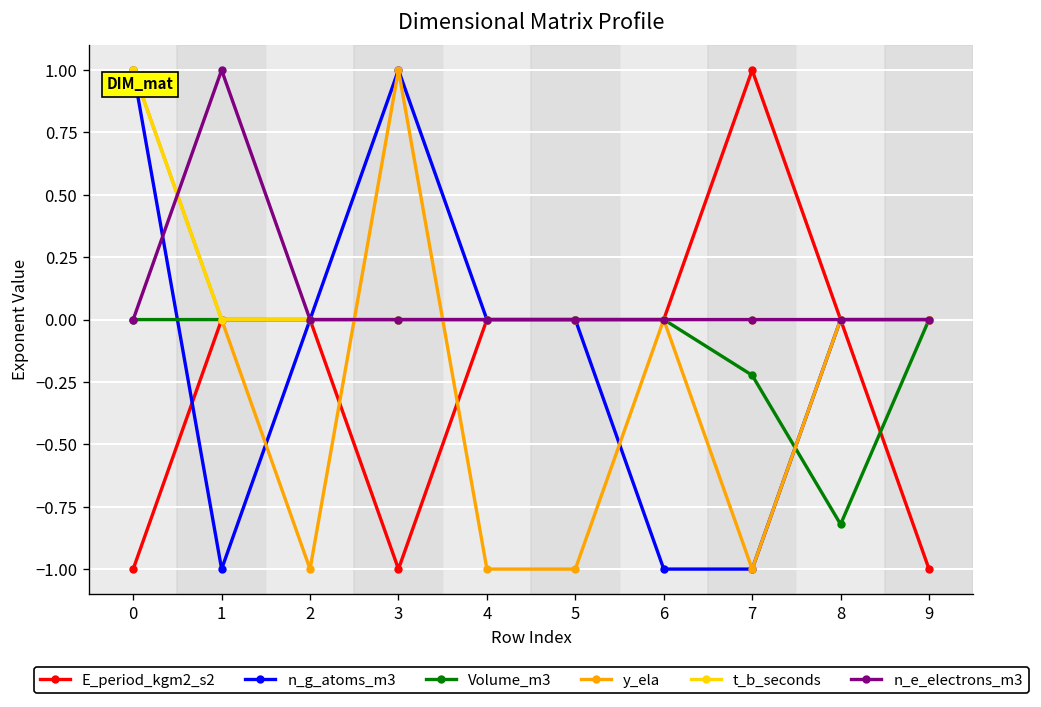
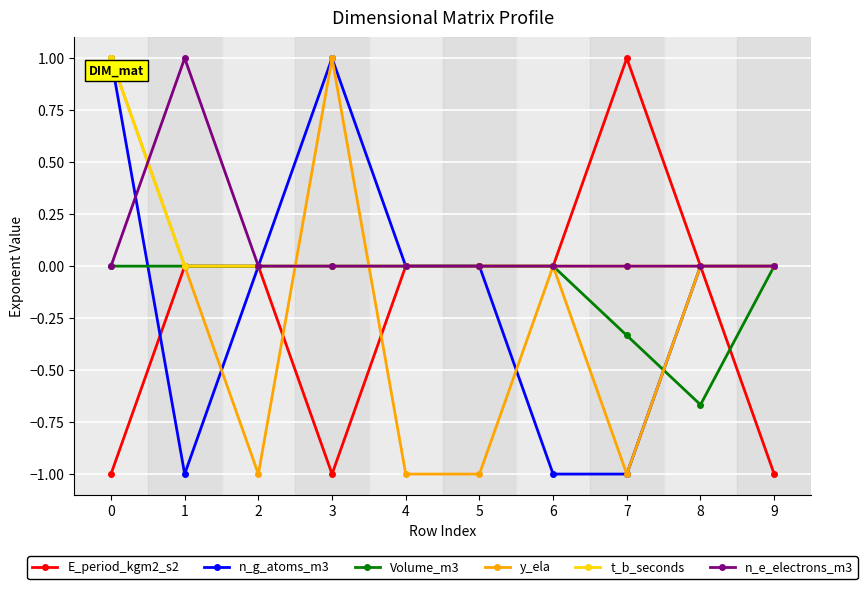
Volume_m3, 7: -0.22 -> -0.33
Volume_m3, 8: -0.82 -> -0.67
